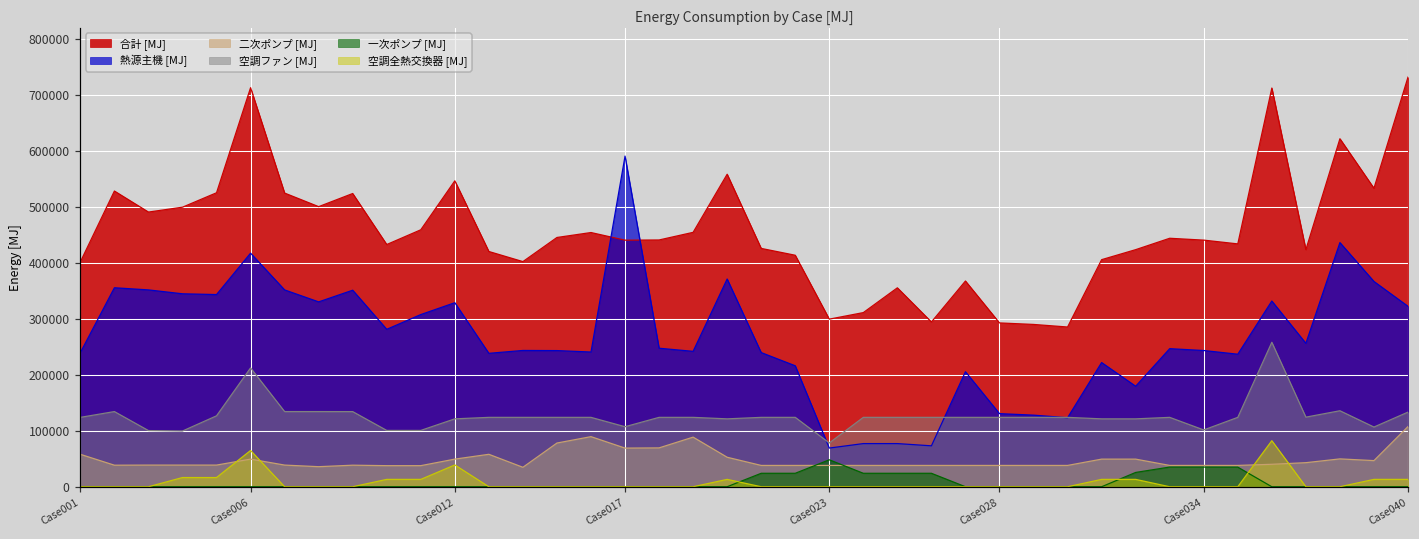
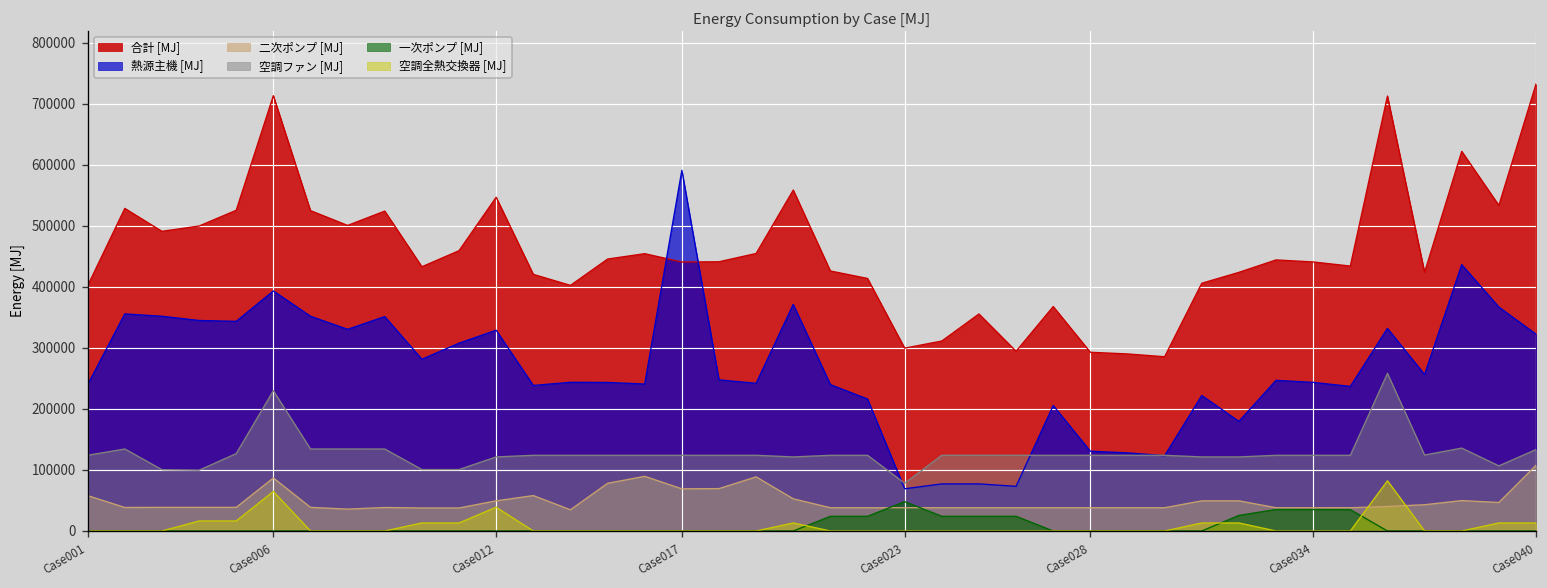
熱源主機 [MJ], Case006: 420000 -> 390000
二次ポンプ [MJ], Case006: 50000 -> 90000
空調ファン [MJ], Case006: 210000 -> 230000
空調ファン [MJ], Case017: 110000 -> 120000
空調ファン [MJ], Case034: 100000 -> 120000
